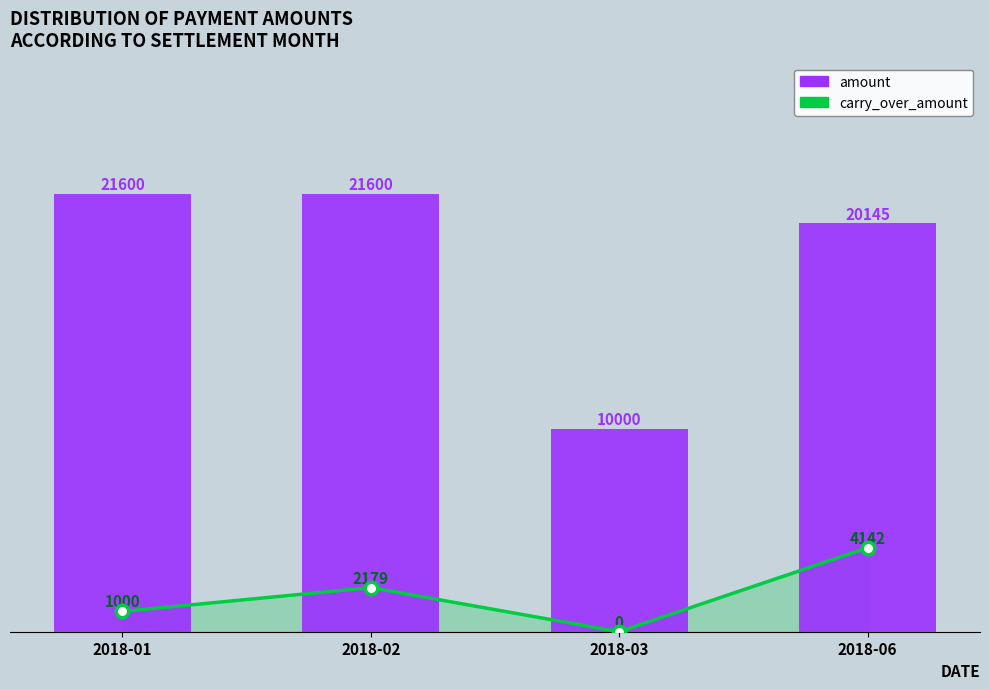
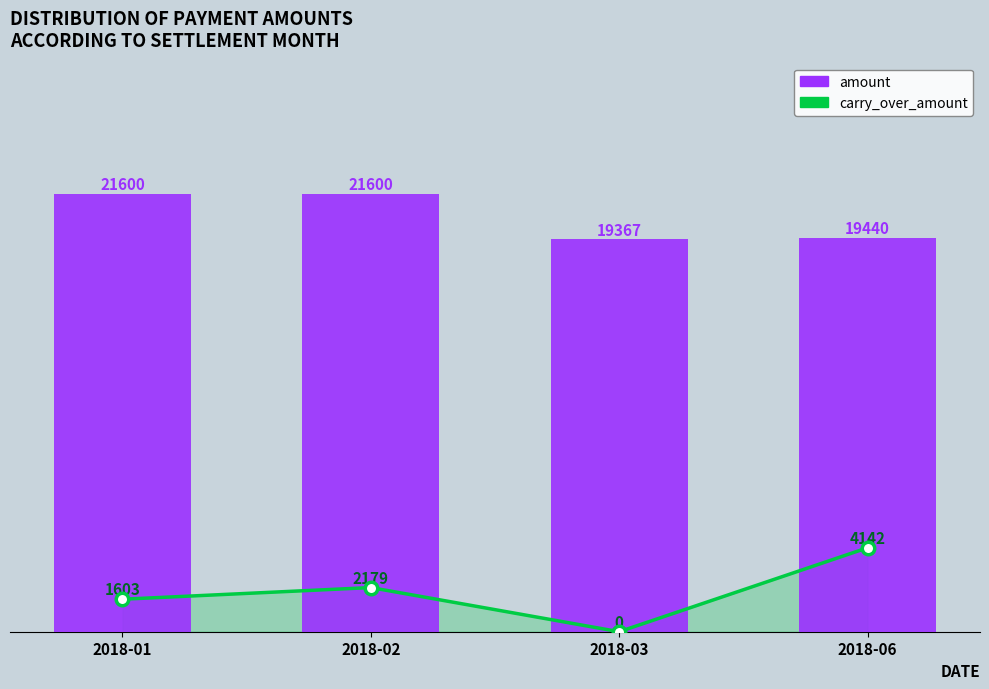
carry_over_amount, 2018-01: 1000 -> 1603
amount, 2018-03: 10000 -> 19367
amount, 2018-06: 20145 -> 19440
